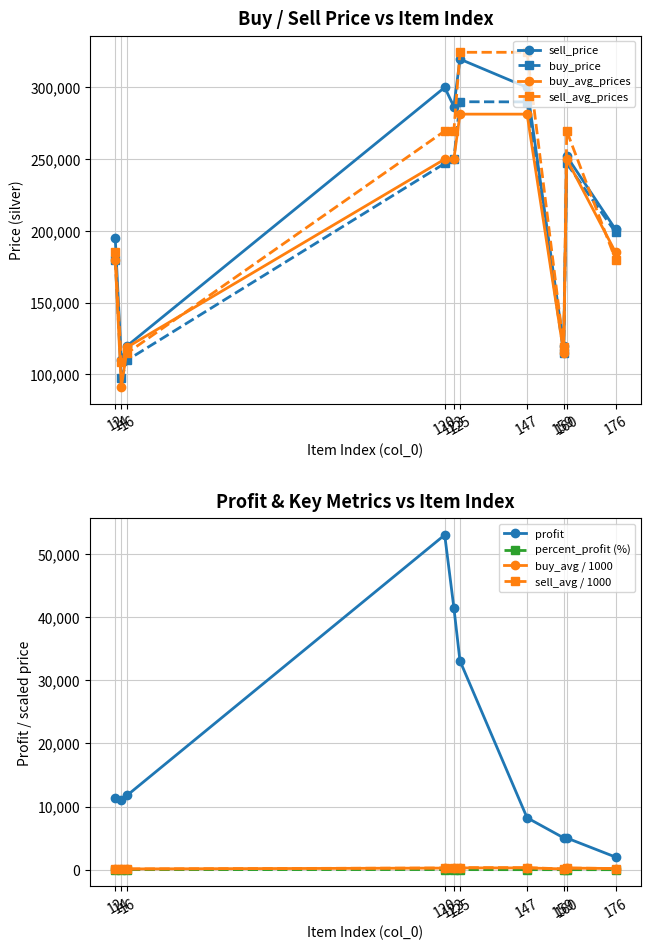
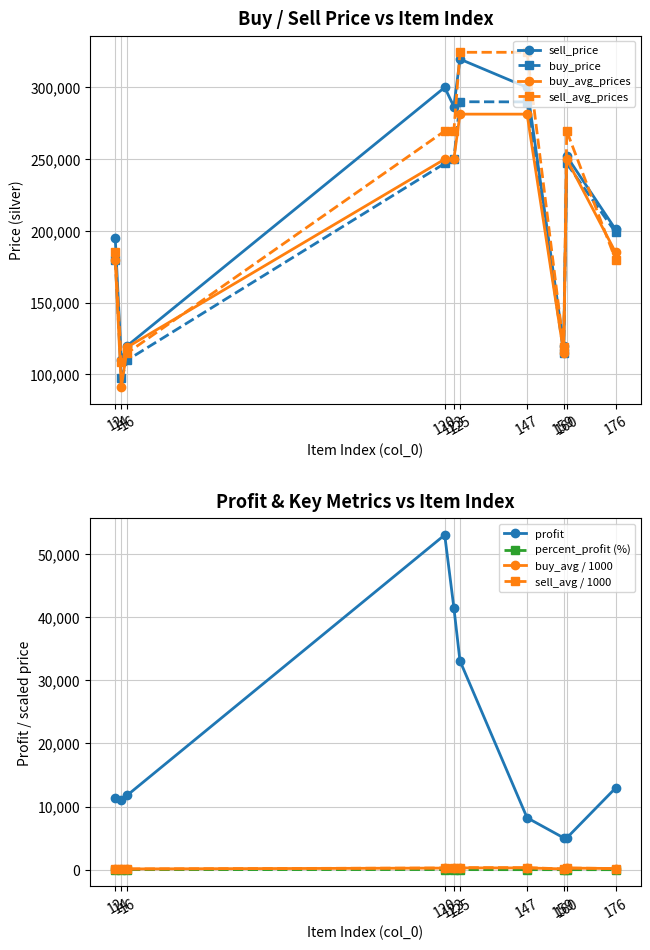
Profit & Key Metrics vs Item Index, profit, 176: 2,000 -> 13,000
